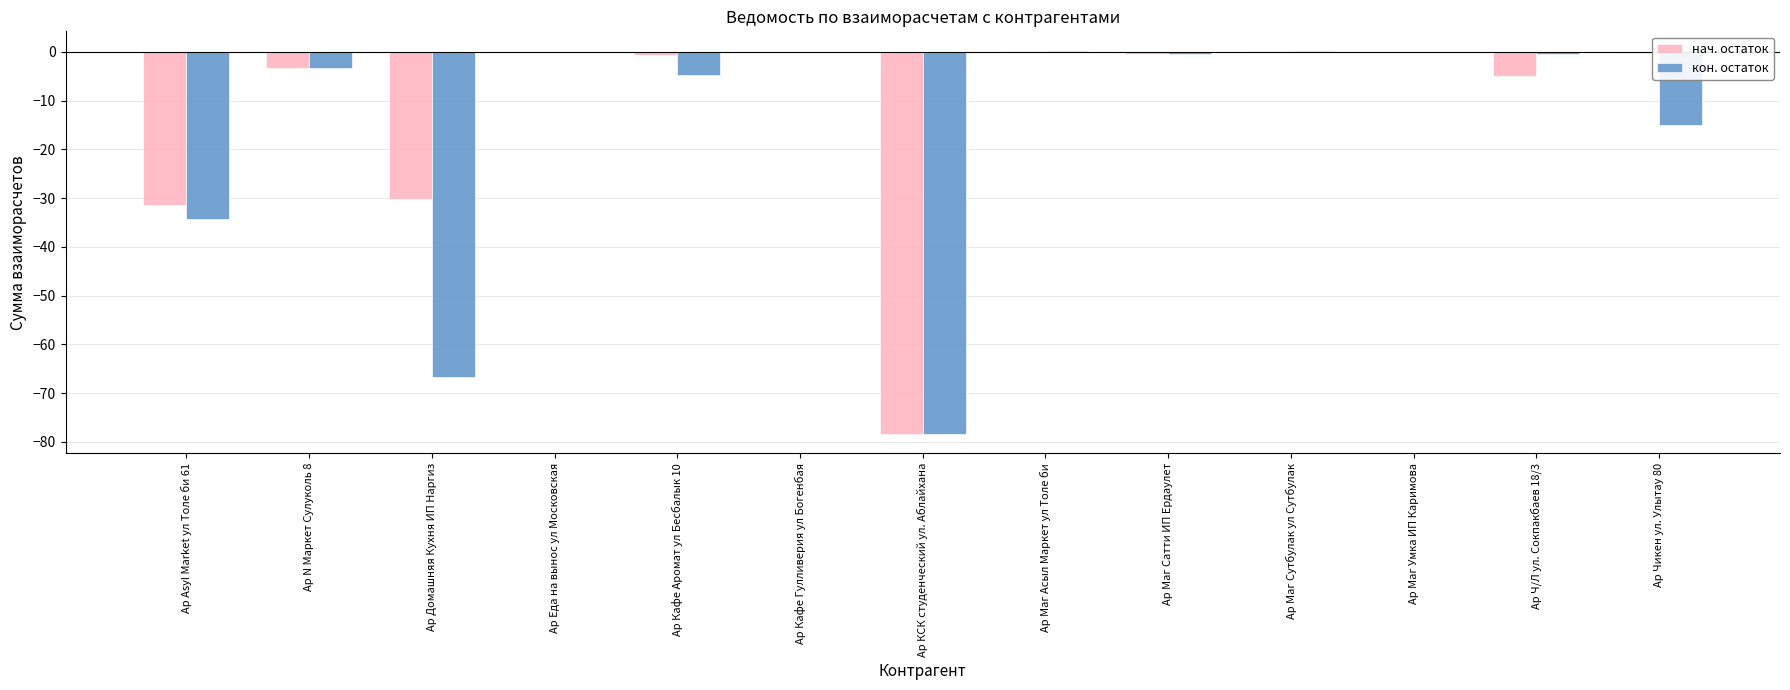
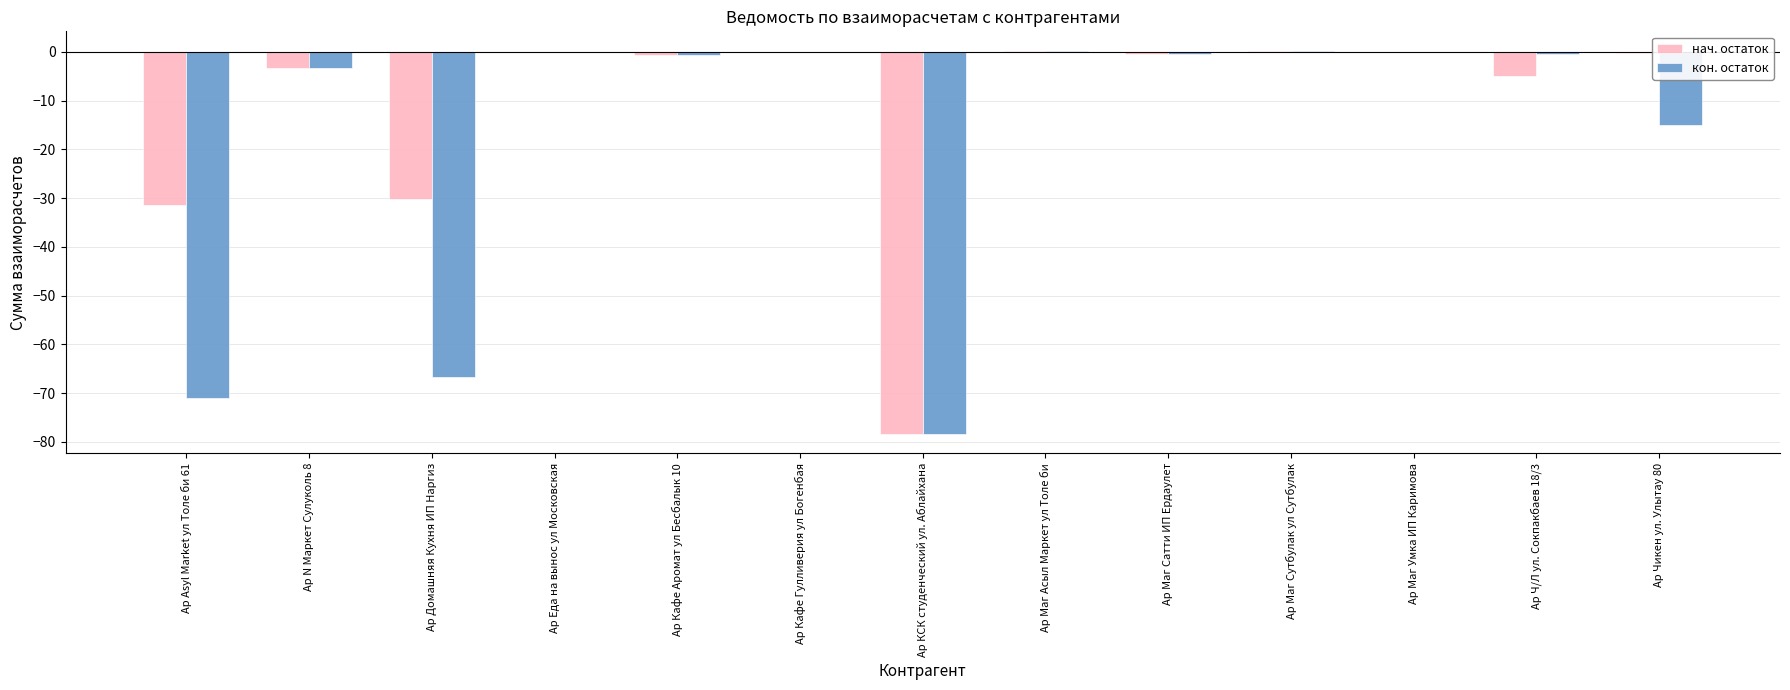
кон. остаток, Ар Asyl Market ул Толе би 61: -34 -> -71
кон. остаток, Ар Кафе Аромат ул Бесбалык 10: -5 -> -1
